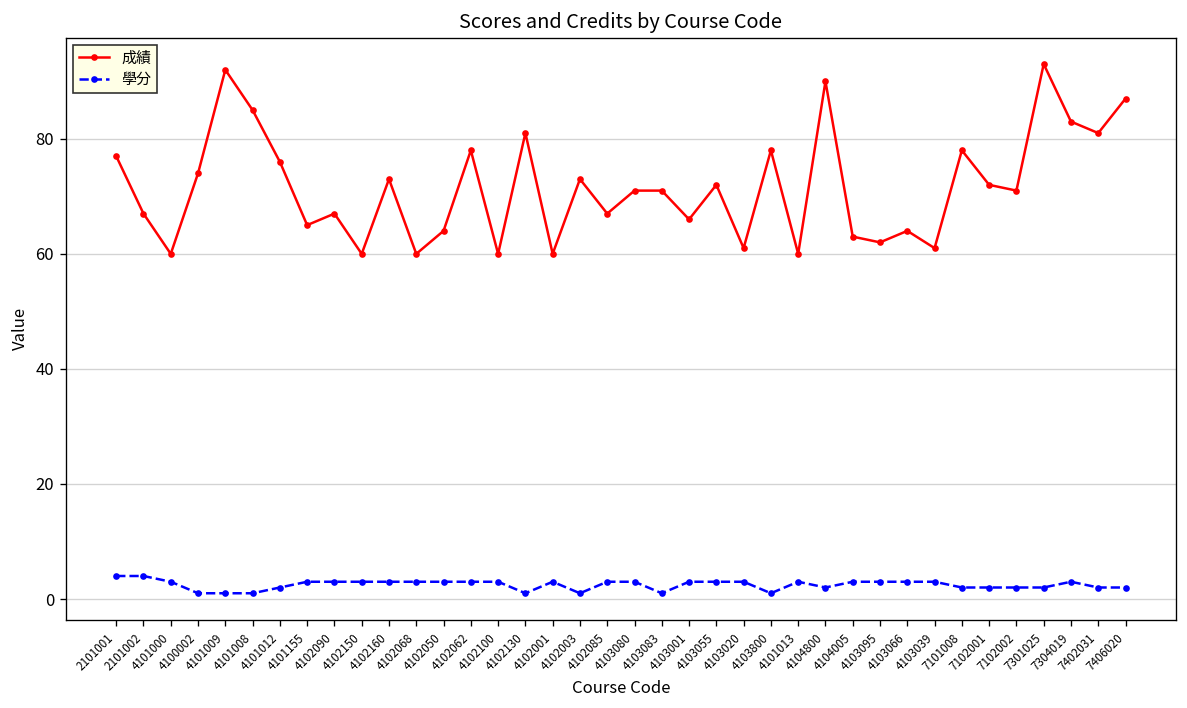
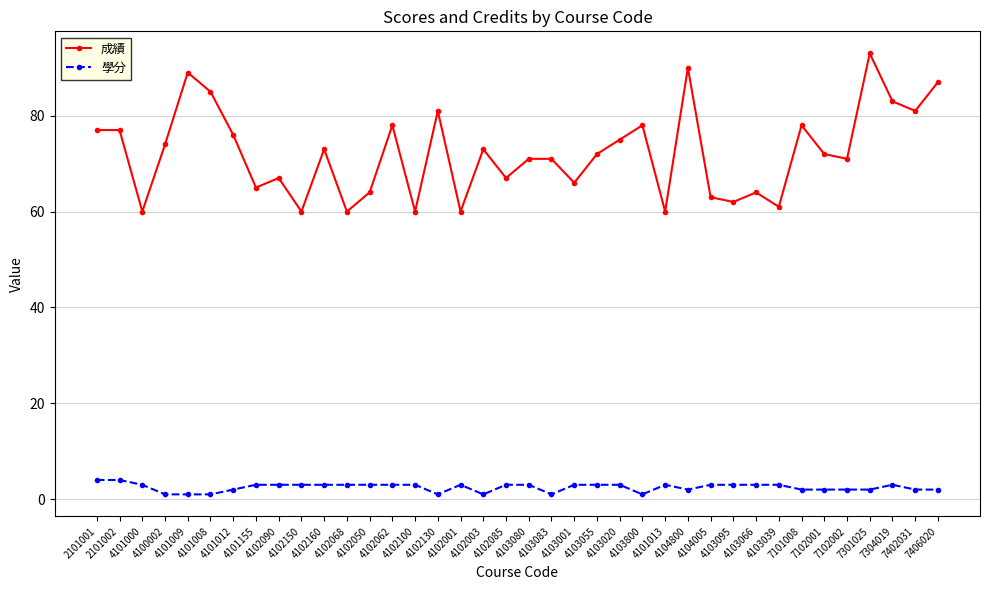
成績, 2101002: 67 -> 77
成績, 4101009: 92 -> 89
成績, 4103020: 61 -> 75
